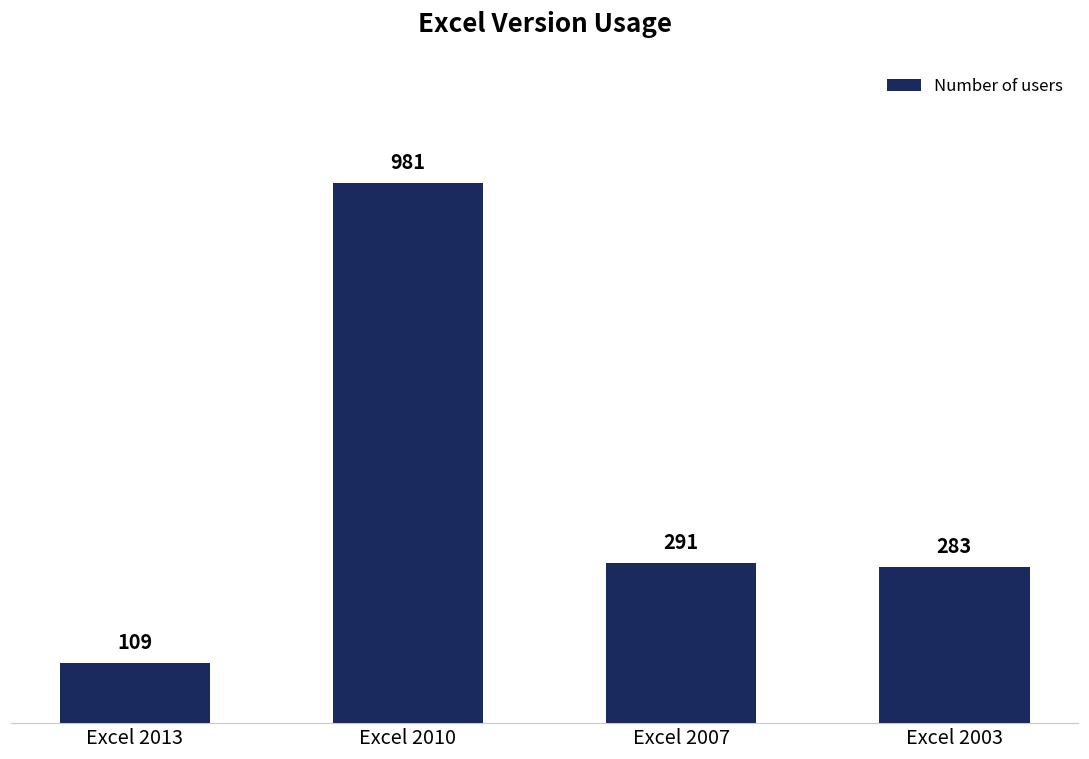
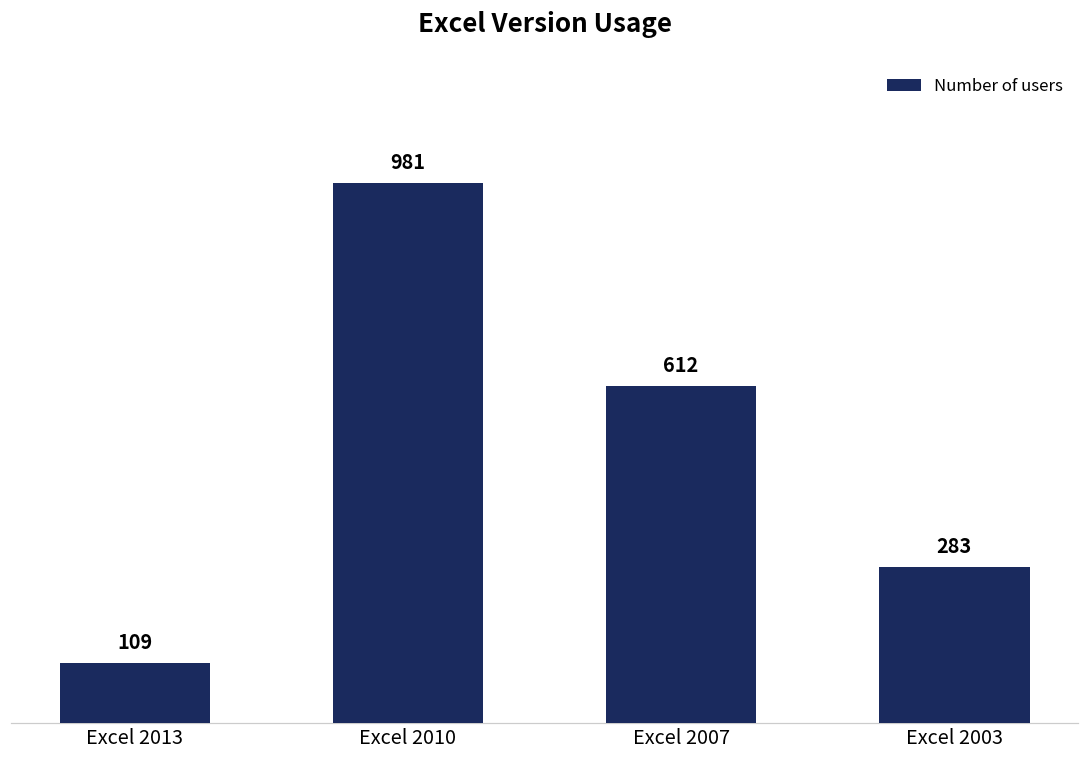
Excel 2007: 291 -> 612
